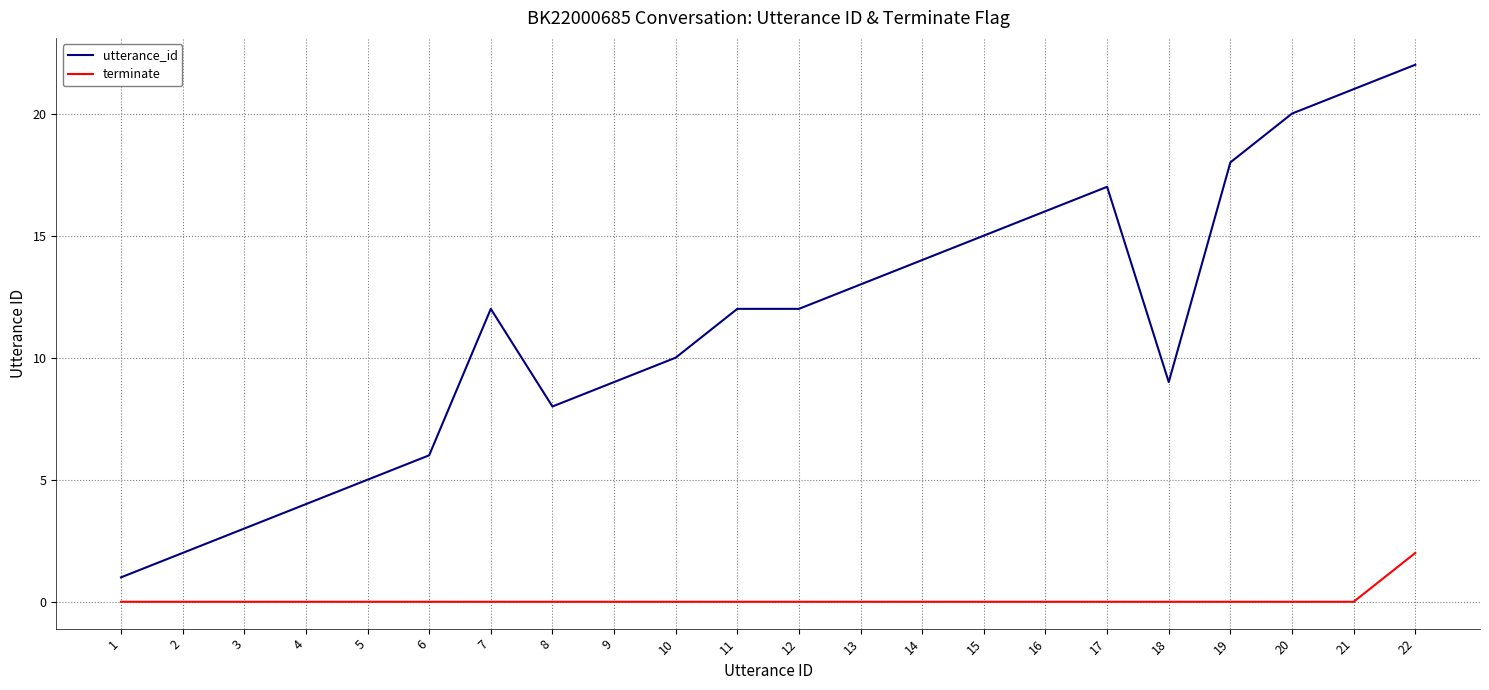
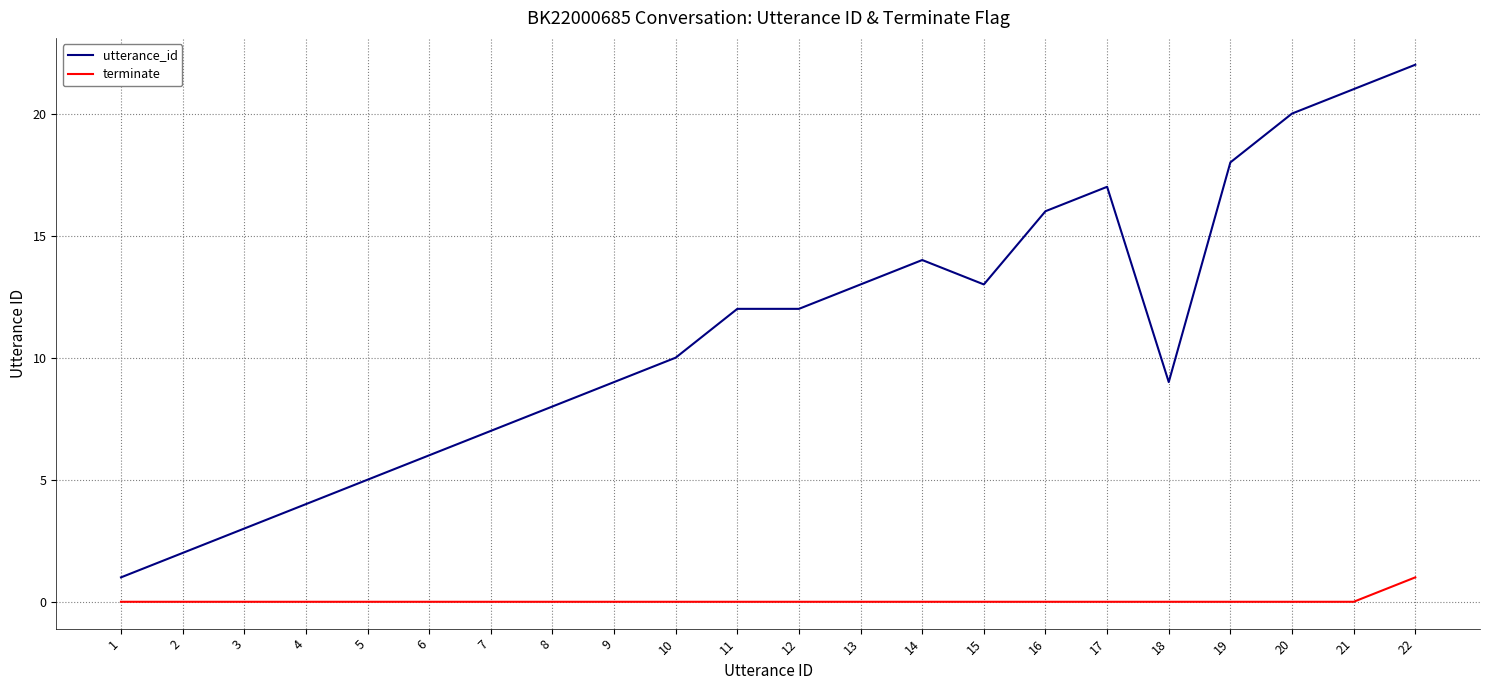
utterance_id, 7: 12 -> 7
utterance_id, 15: 15 -> 13
terminate, 22: 2 -> 1
